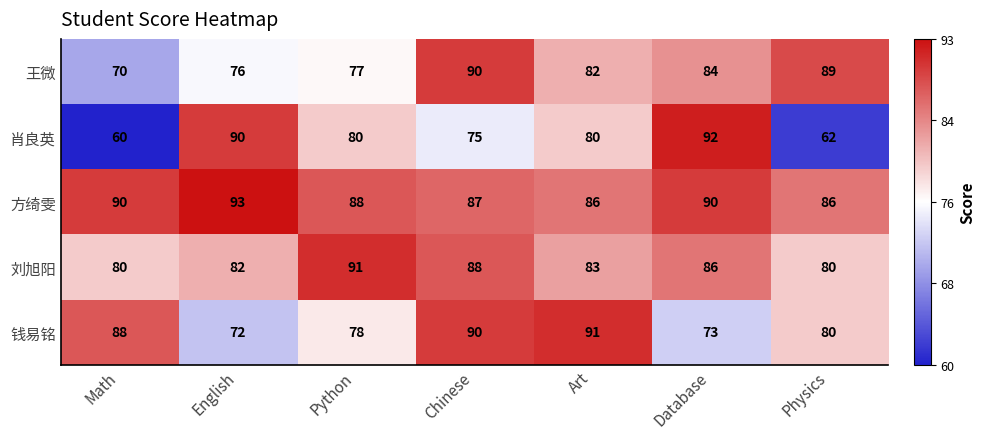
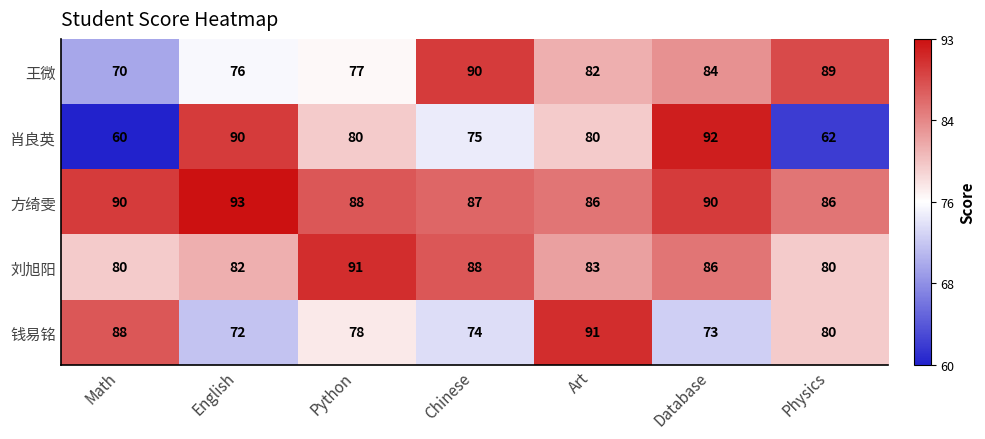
钱易铭, Chinese: 90 -> 74
